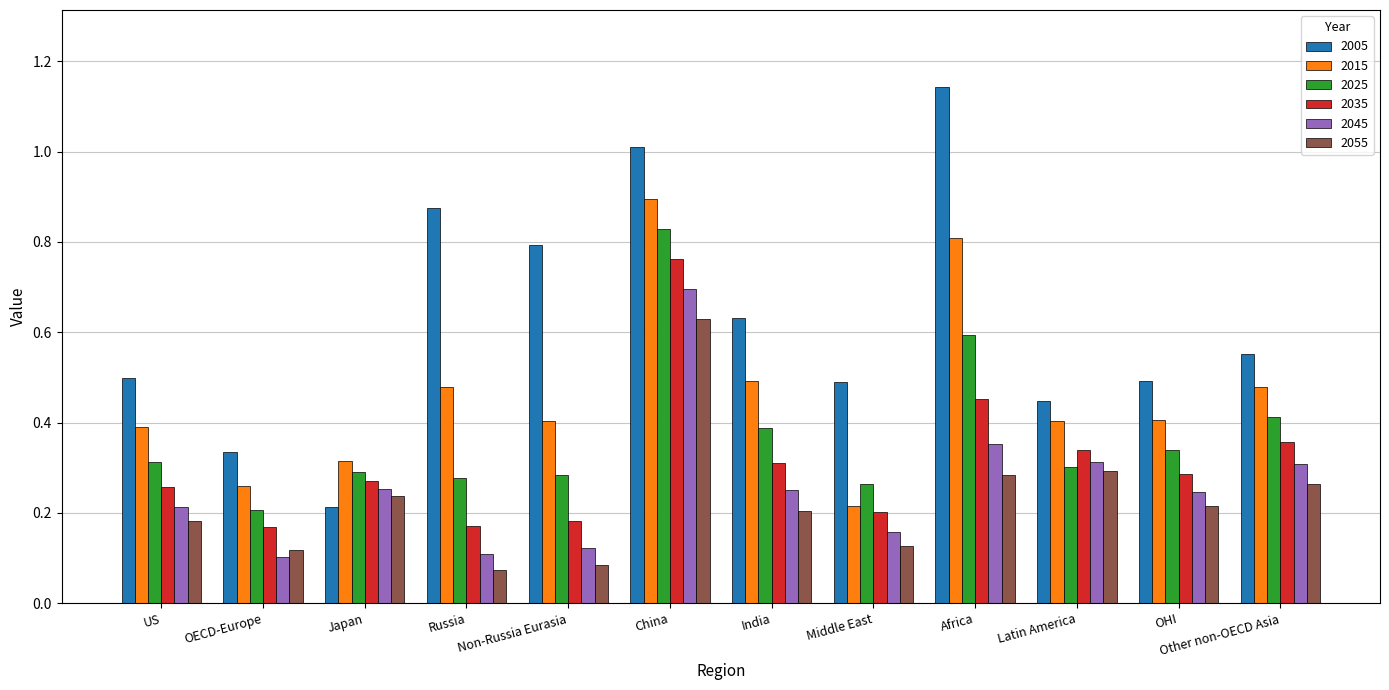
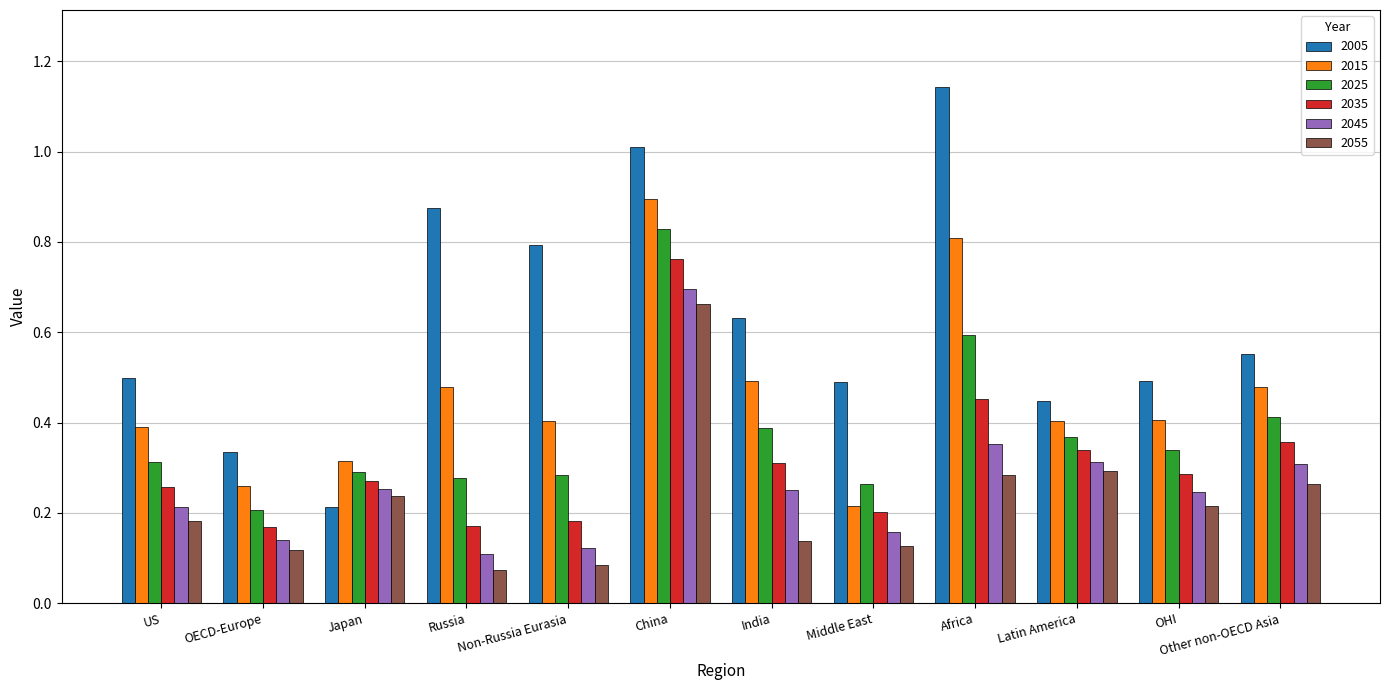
2045, OECD-Europe: 0.10 -> 0.14
2055, China: 0.63 -> 0.66
2055, India: 0.20 -> 0.14
2025, Latin America: 0.30 -> 0.37
